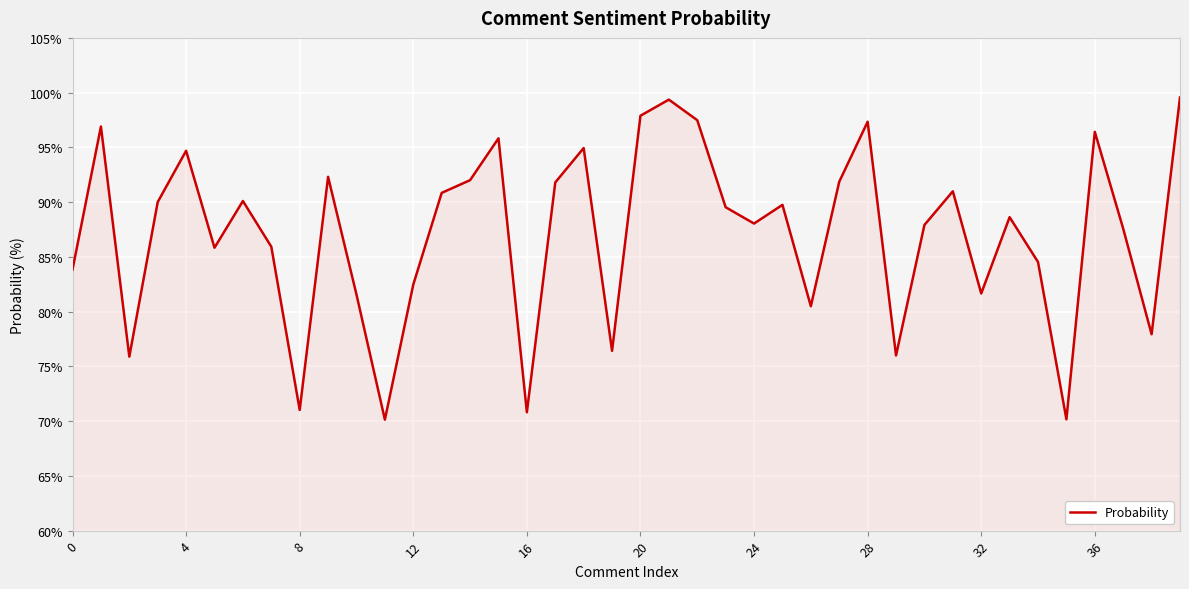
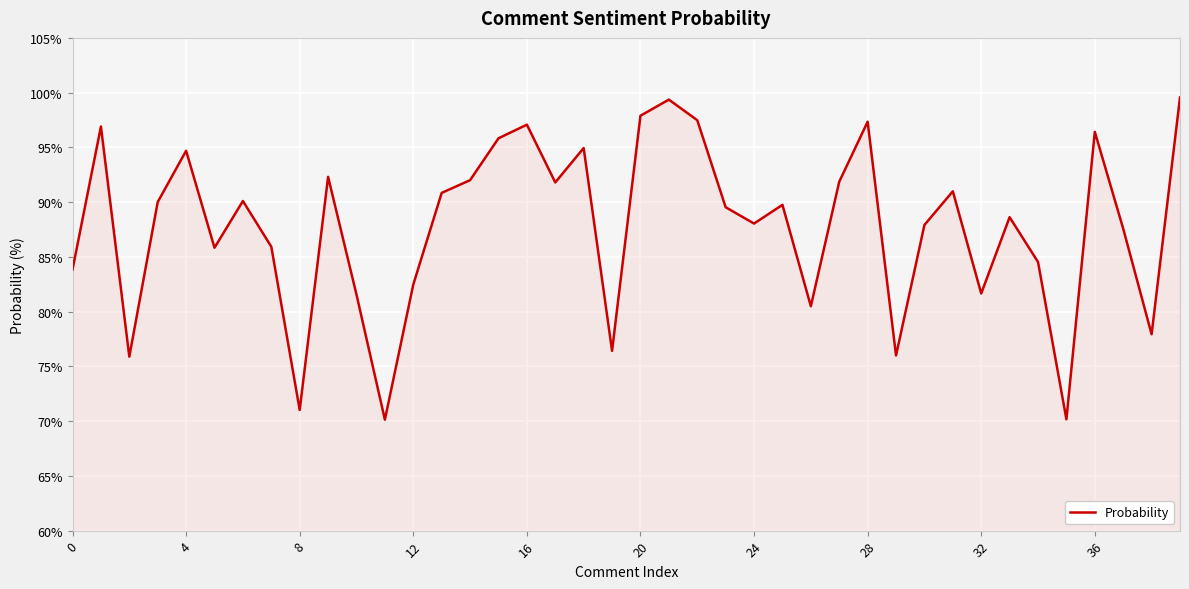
16: 70.8% -> 97.1%
